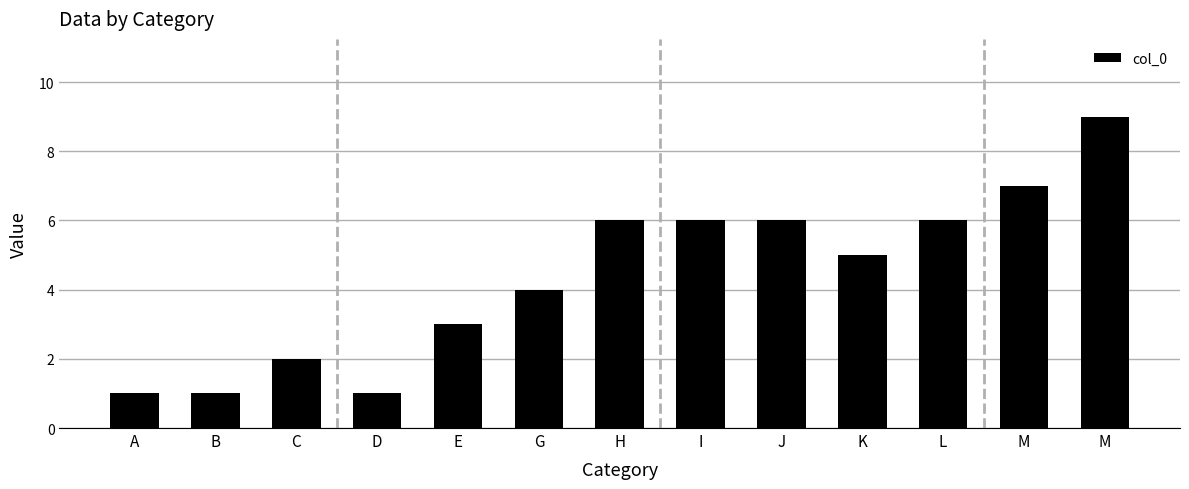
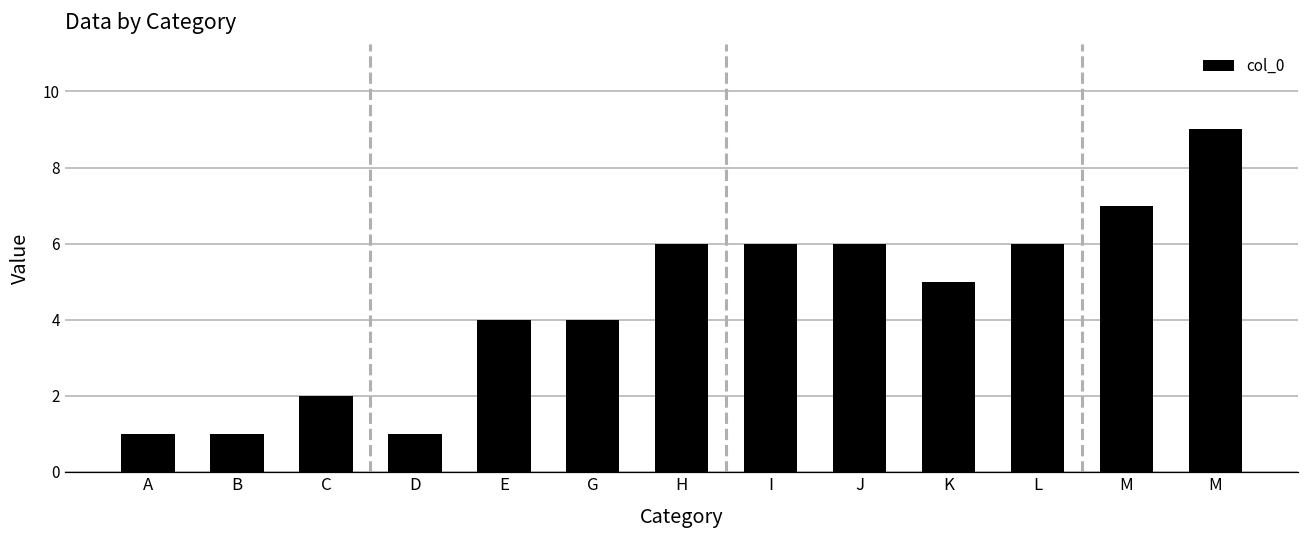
E: 3 -> 4
